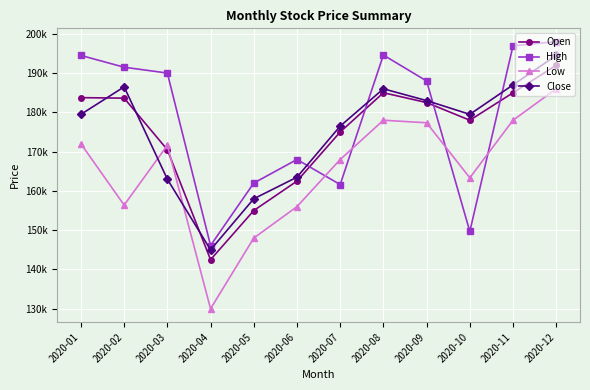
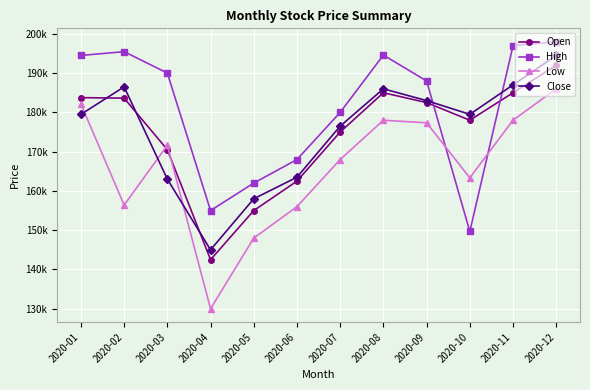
Low, 2020-01: 172000 -> 182000
High, 2020-02: 192000 -> 195000
High, 2020-04: 146000 -> 155000
High, 2020-07: 162000 -> 180000
